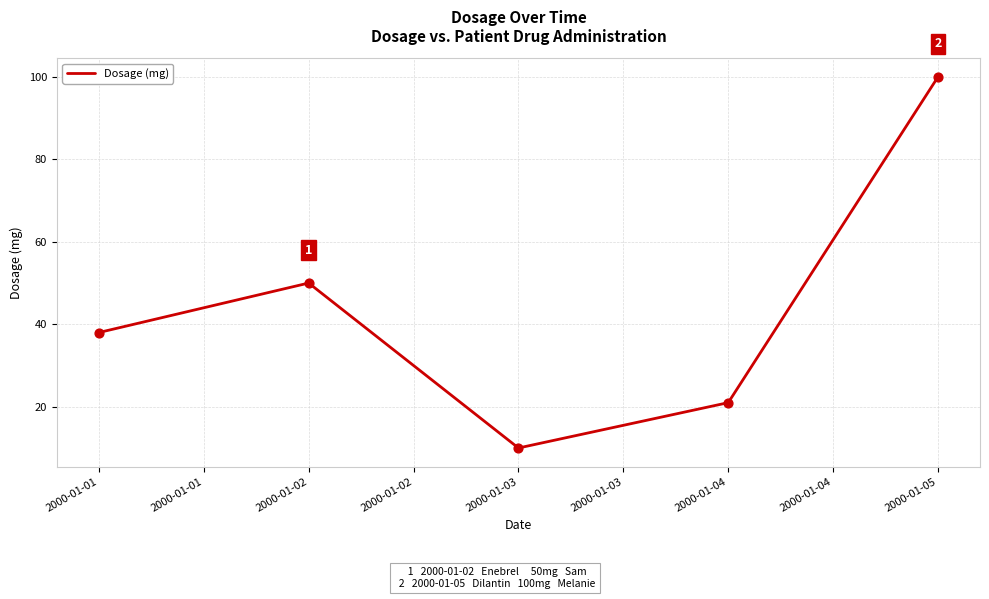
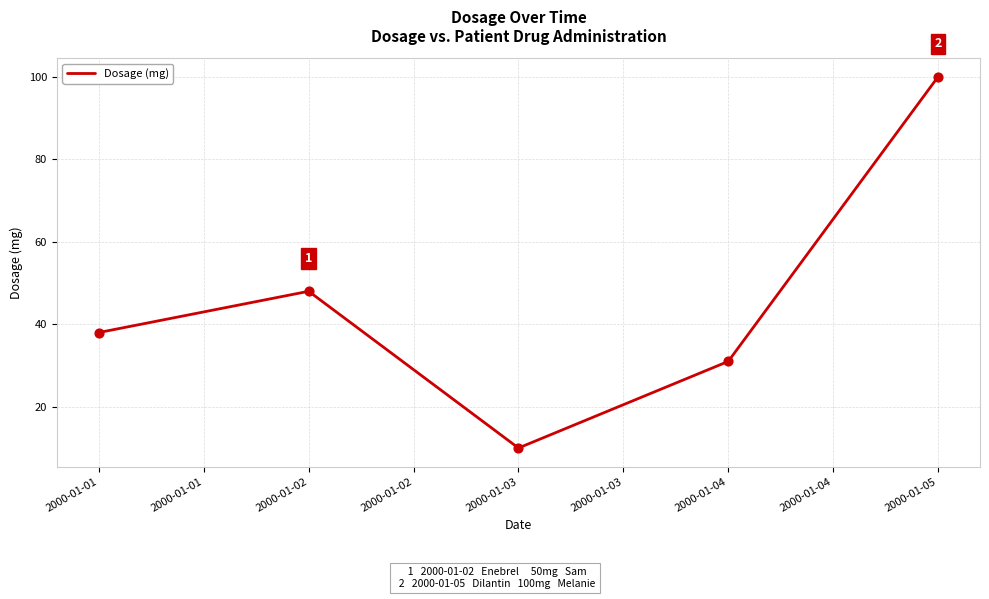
2000-01-02: 50 -> 48
2000-01-04: 21 -> 31
